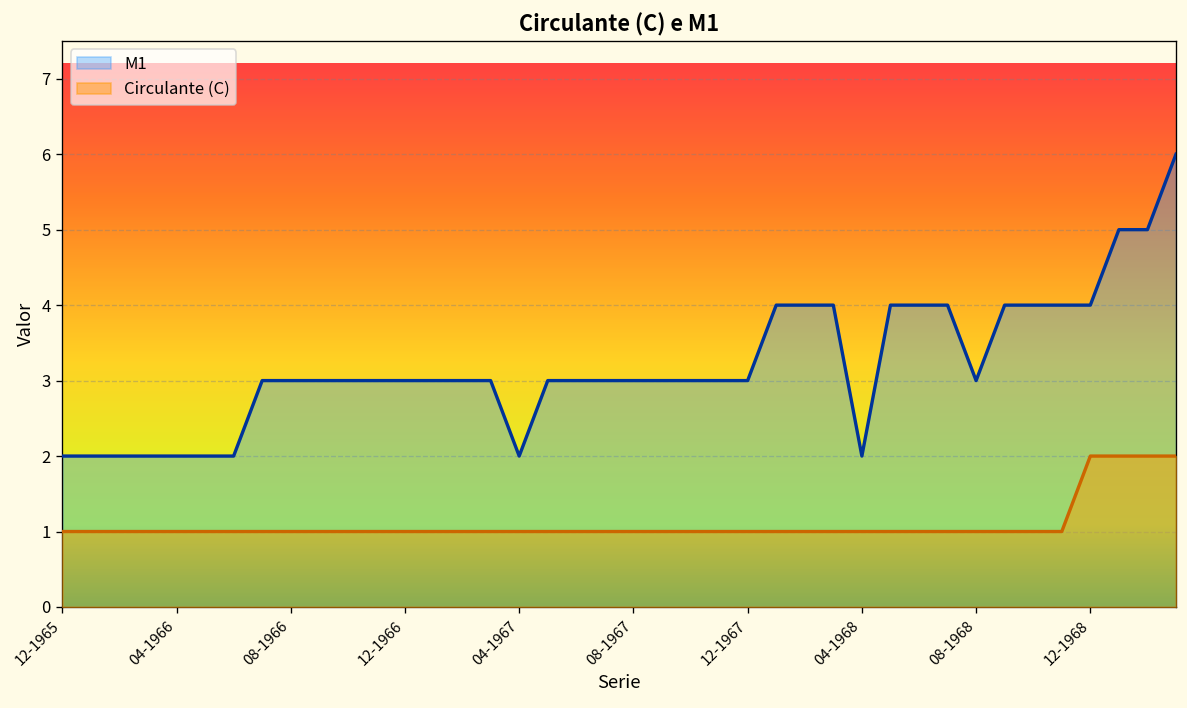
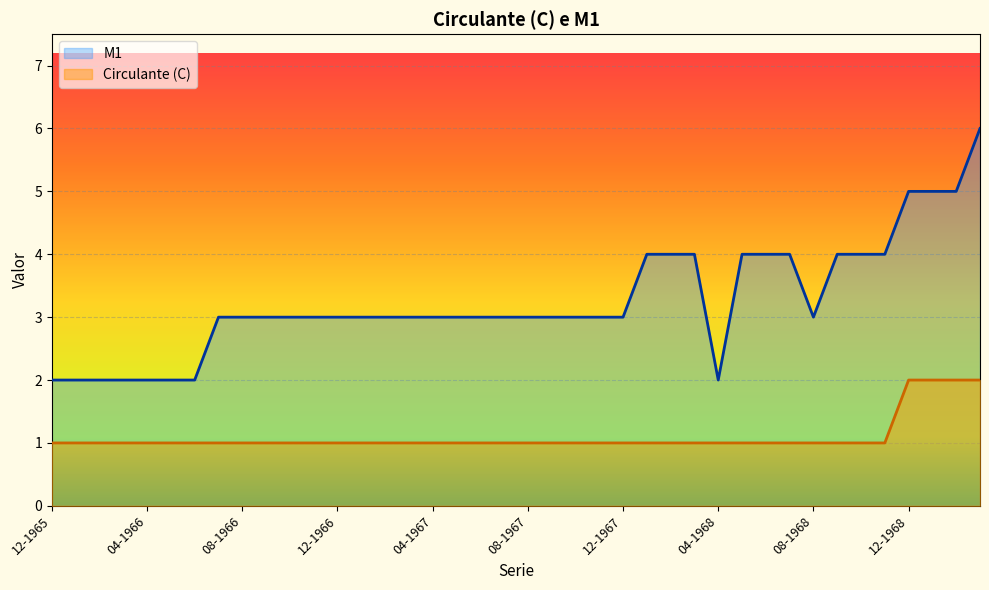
M1, 04-1967: 2 -> 3
M1, 12-1968: 4 -> 5
